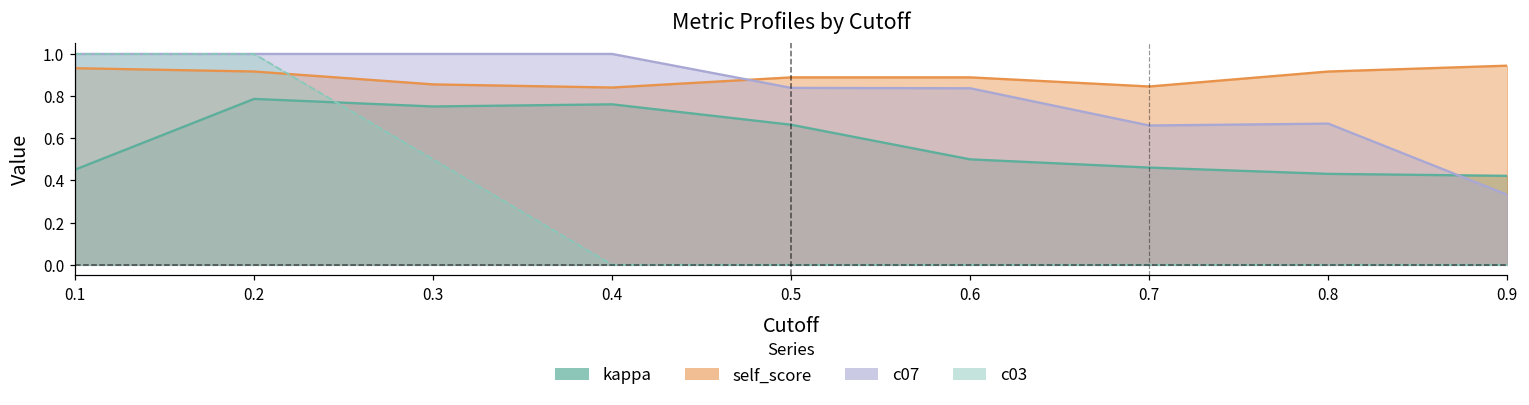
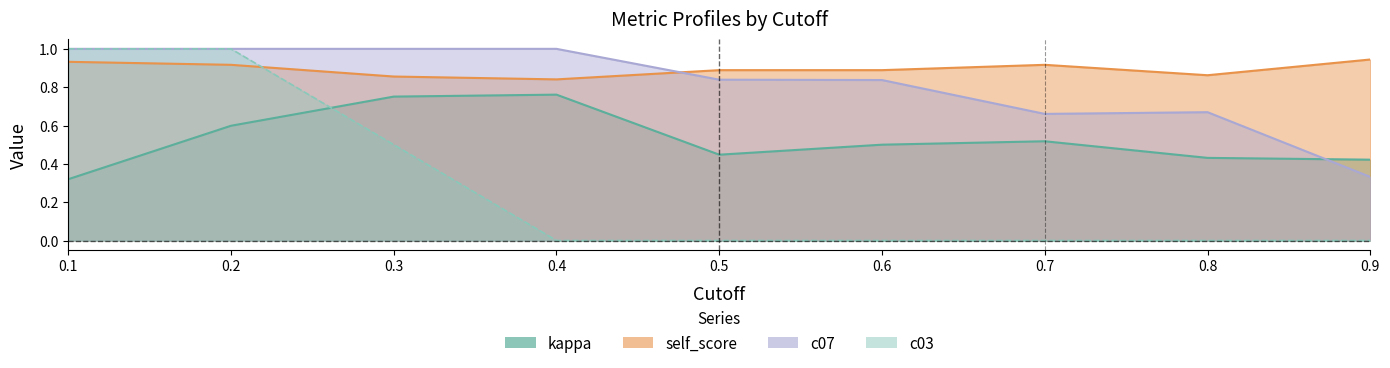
kappa, 0.1: 0.45 -> 0.32
kappa, 0.2: 0.79 -> 0.60
kappa, 0.5: 0.66 -> 0.45
kappa, 0.7: 0.46 -> 0.52
self_score, 0.7: 0.85 -> 0.92
self_score, 0.8: 0.92 -> 0.86
